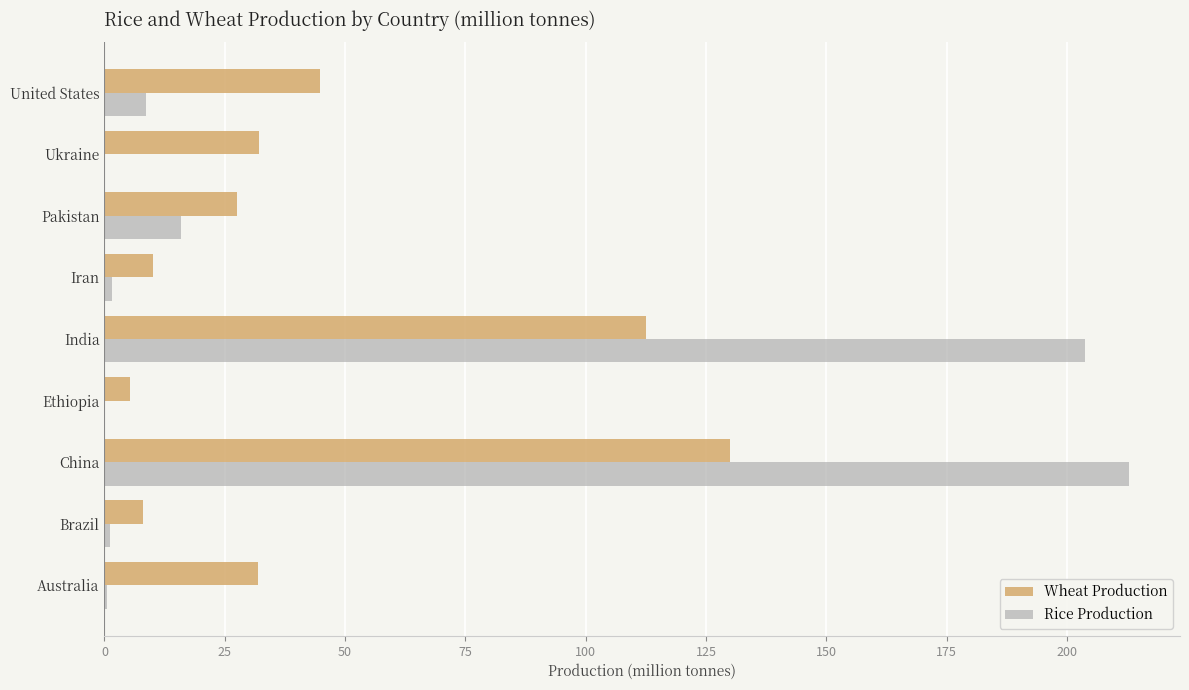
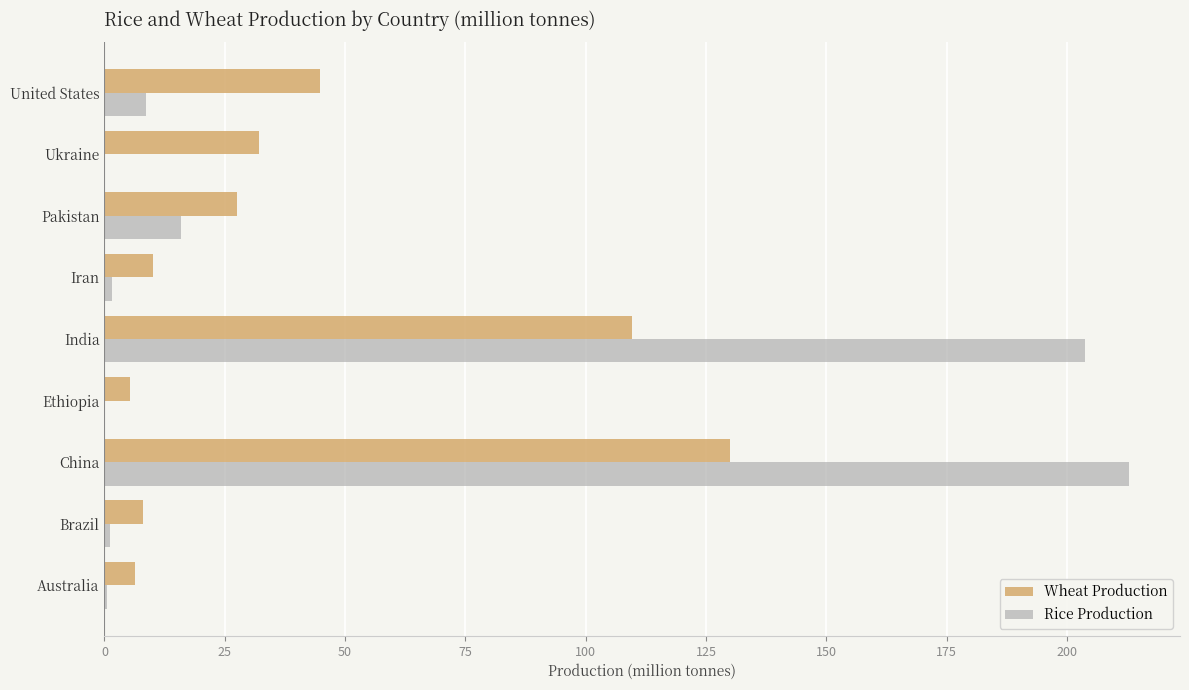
Wheat Production, India: 113 -> 110
Wheat Production, Australia: 32 -> 6
